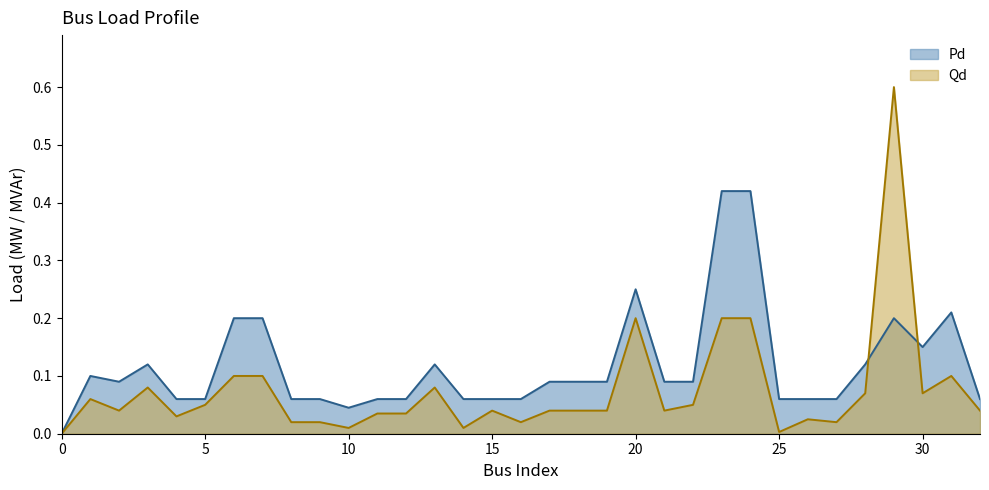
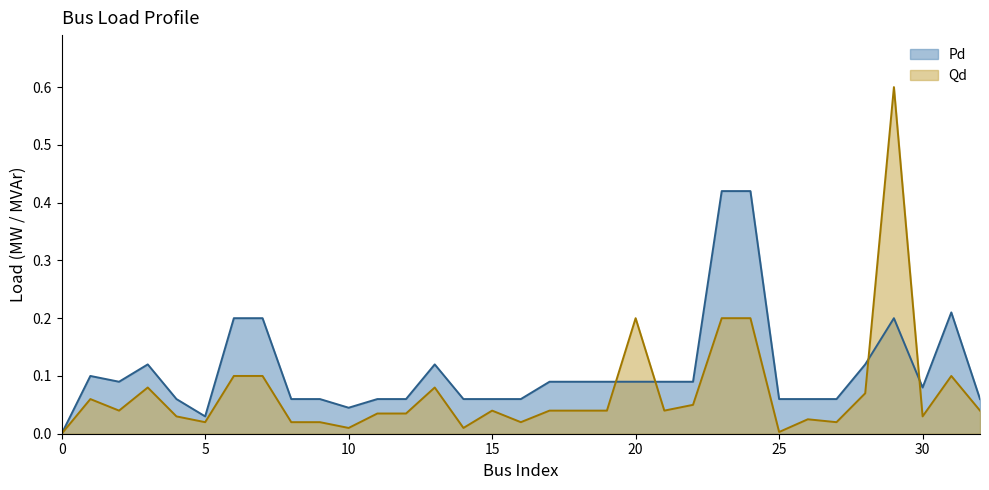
Pd, 5: 0.06 -> 0.03
Qd, 5: 0.05 -> 0.02
Pd, 20: 0.25 -> 0.09
Pd, 30: 0.15 -> 0.08
Qd, 30: 0.07 -> 0.03
